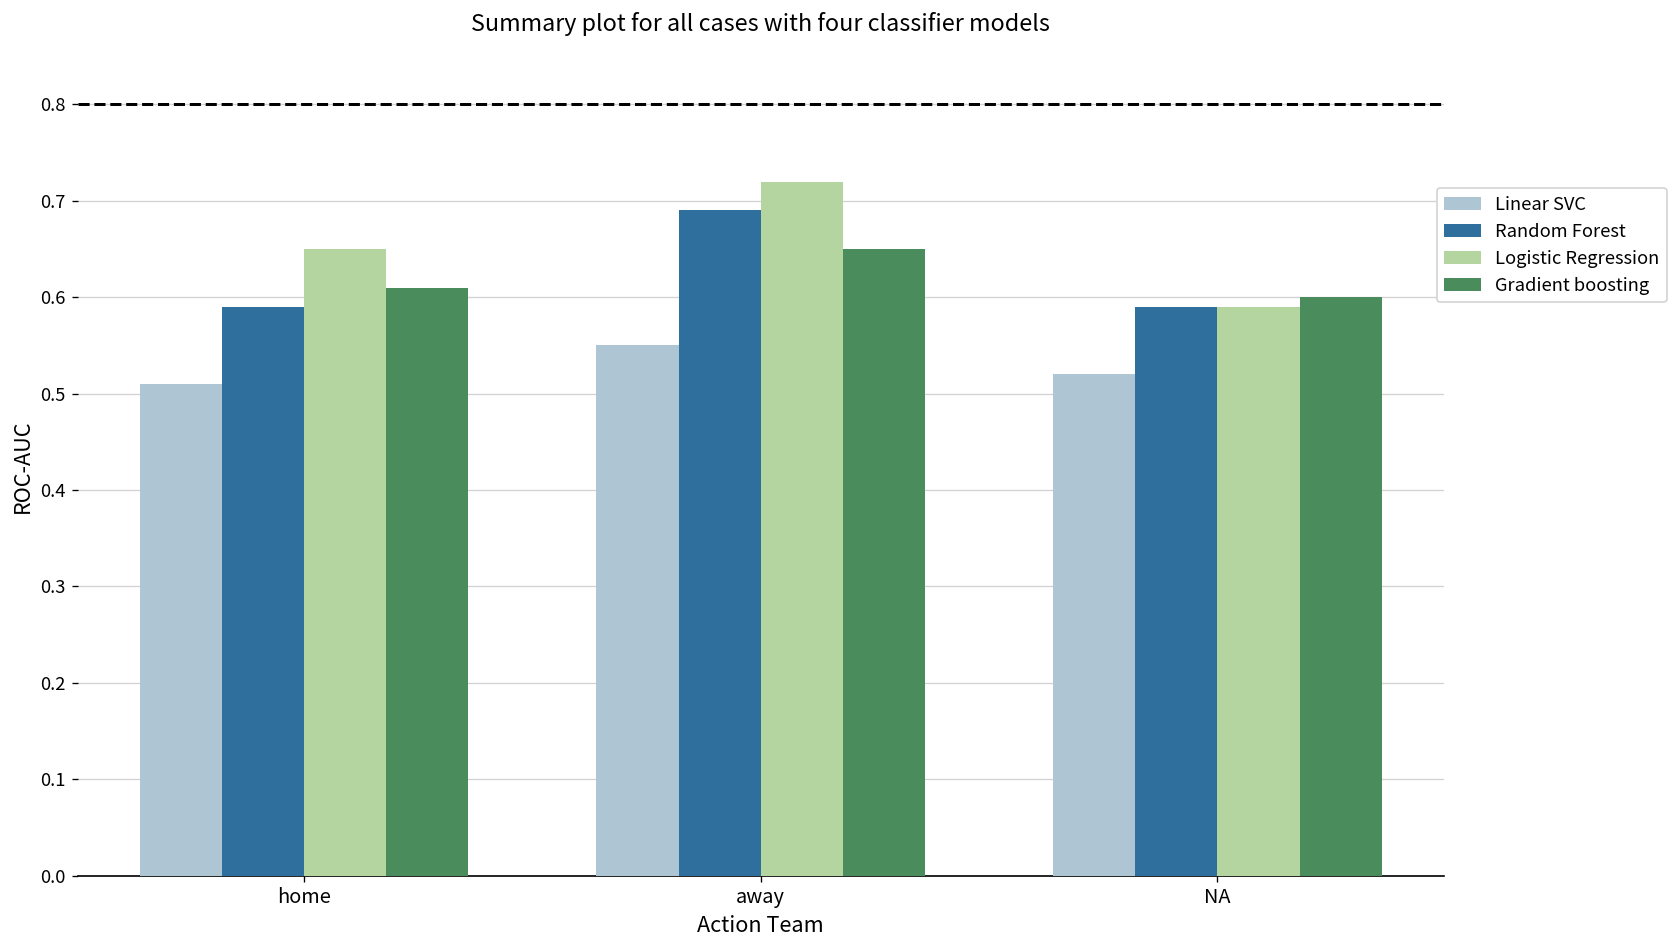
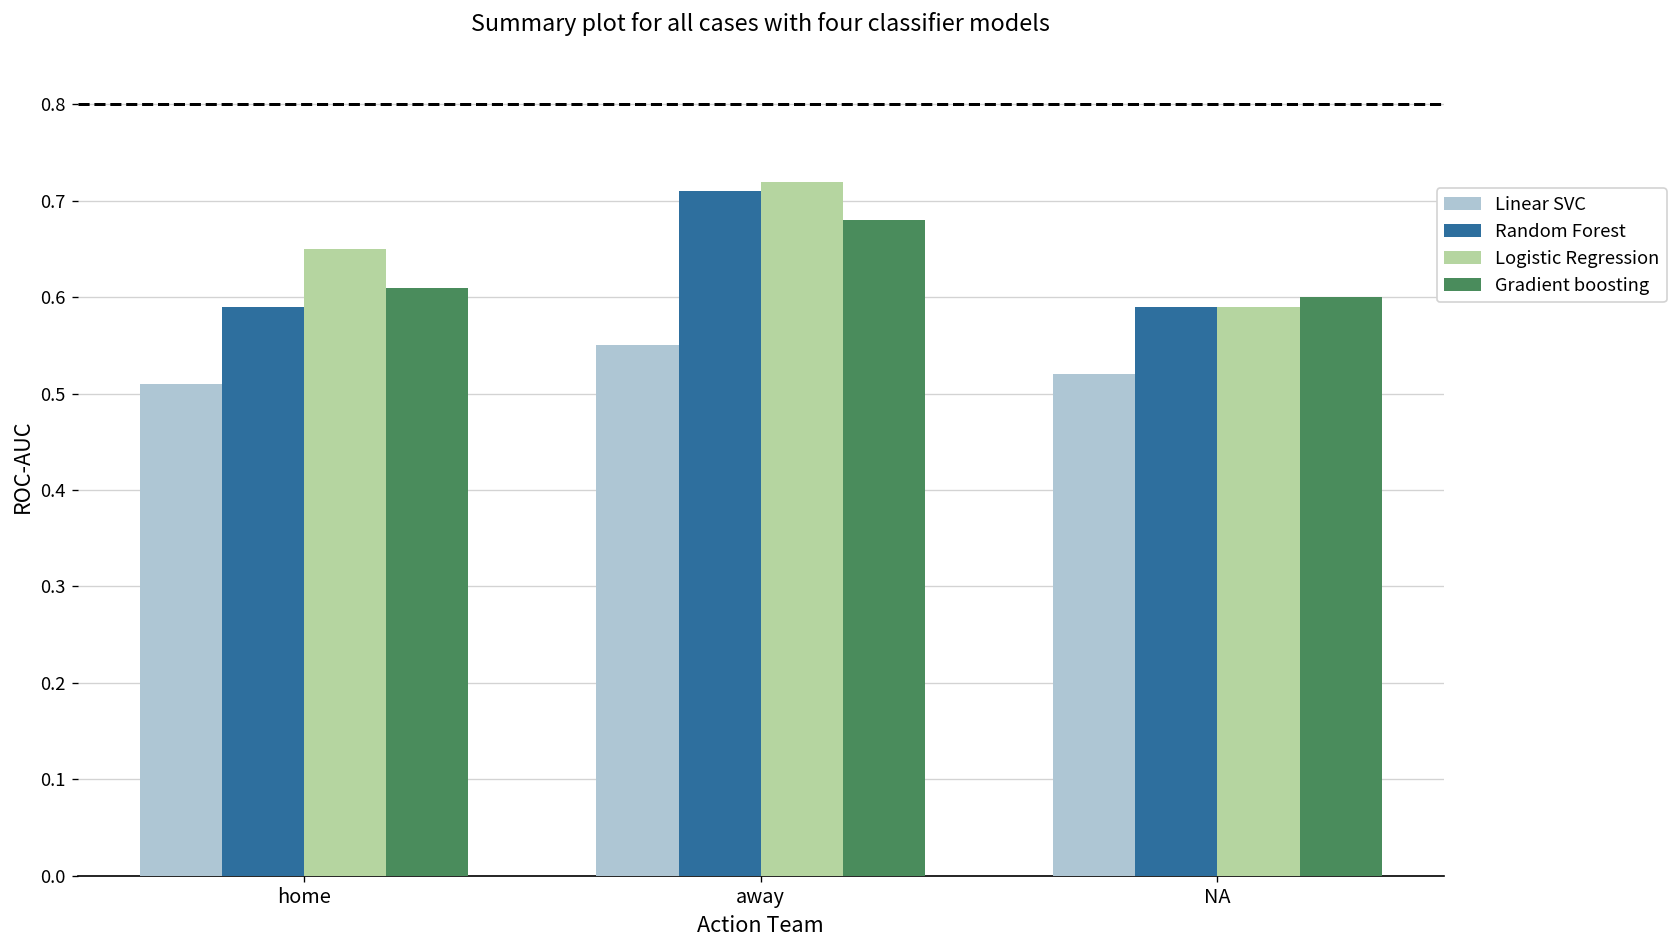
Random Forest, away: 0.69 -> 0.71
Gradient boosting, away: 0.65 -> 0.68
